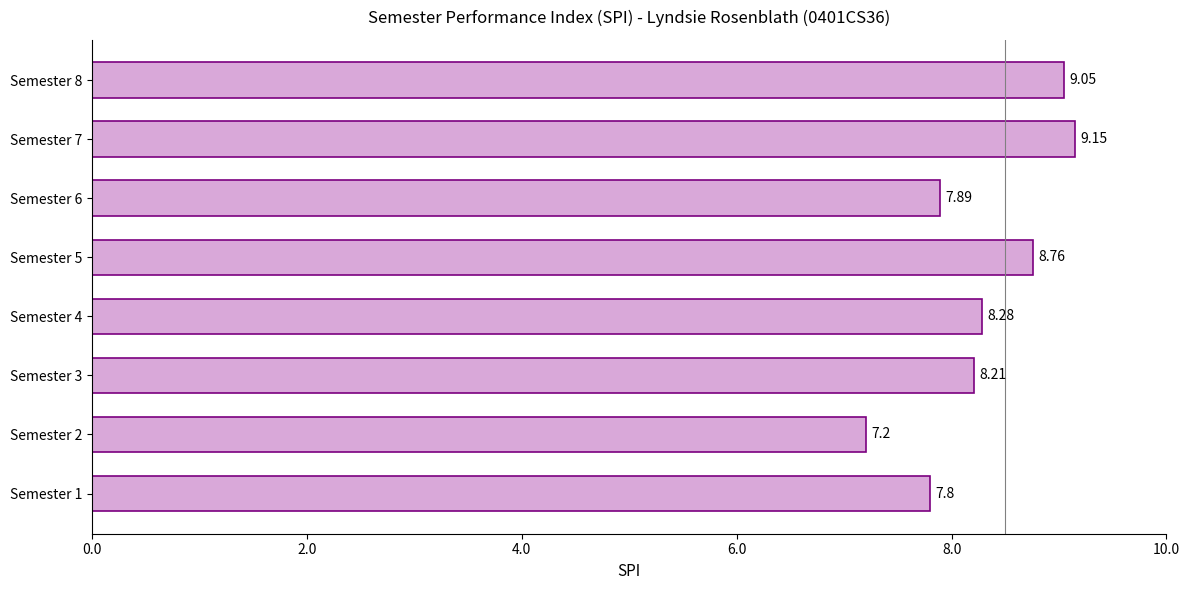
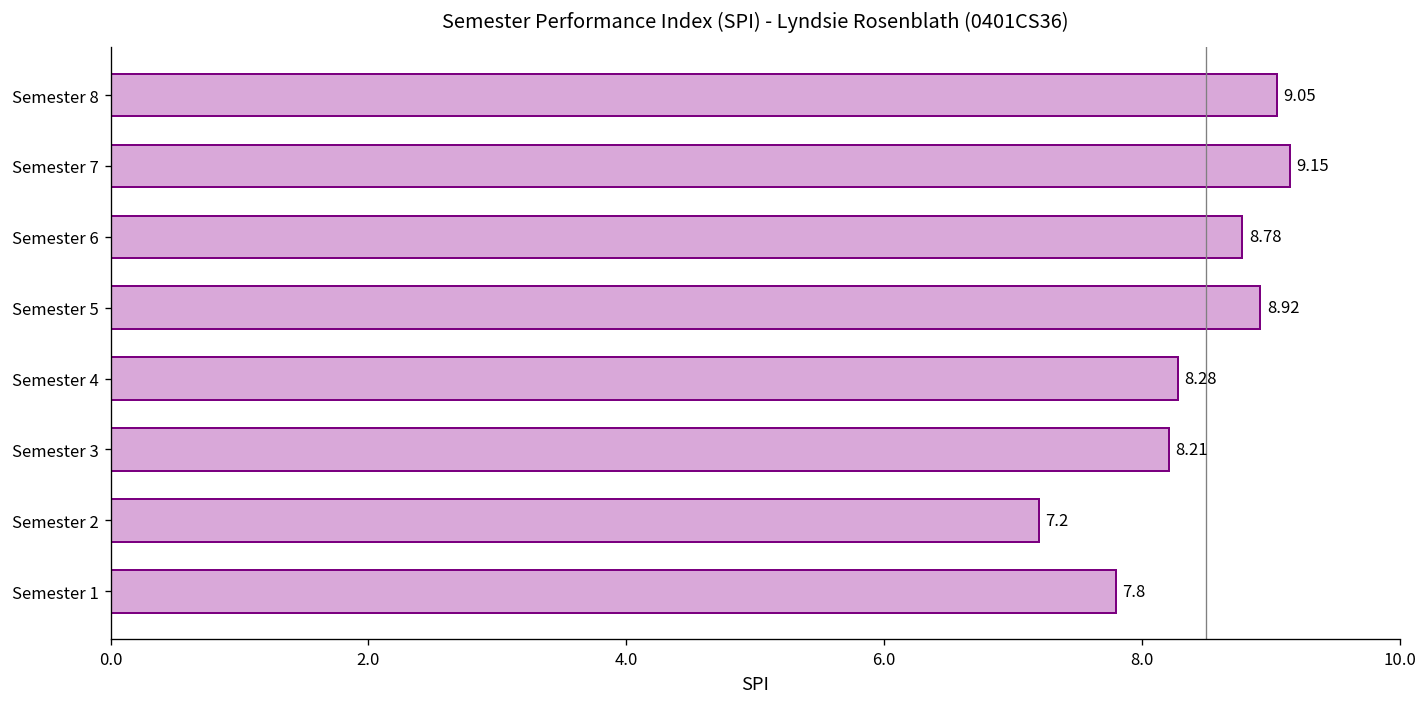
Semester 6: 7.89 -> 8.78
Semester 5: 8.76 -> 8.92
